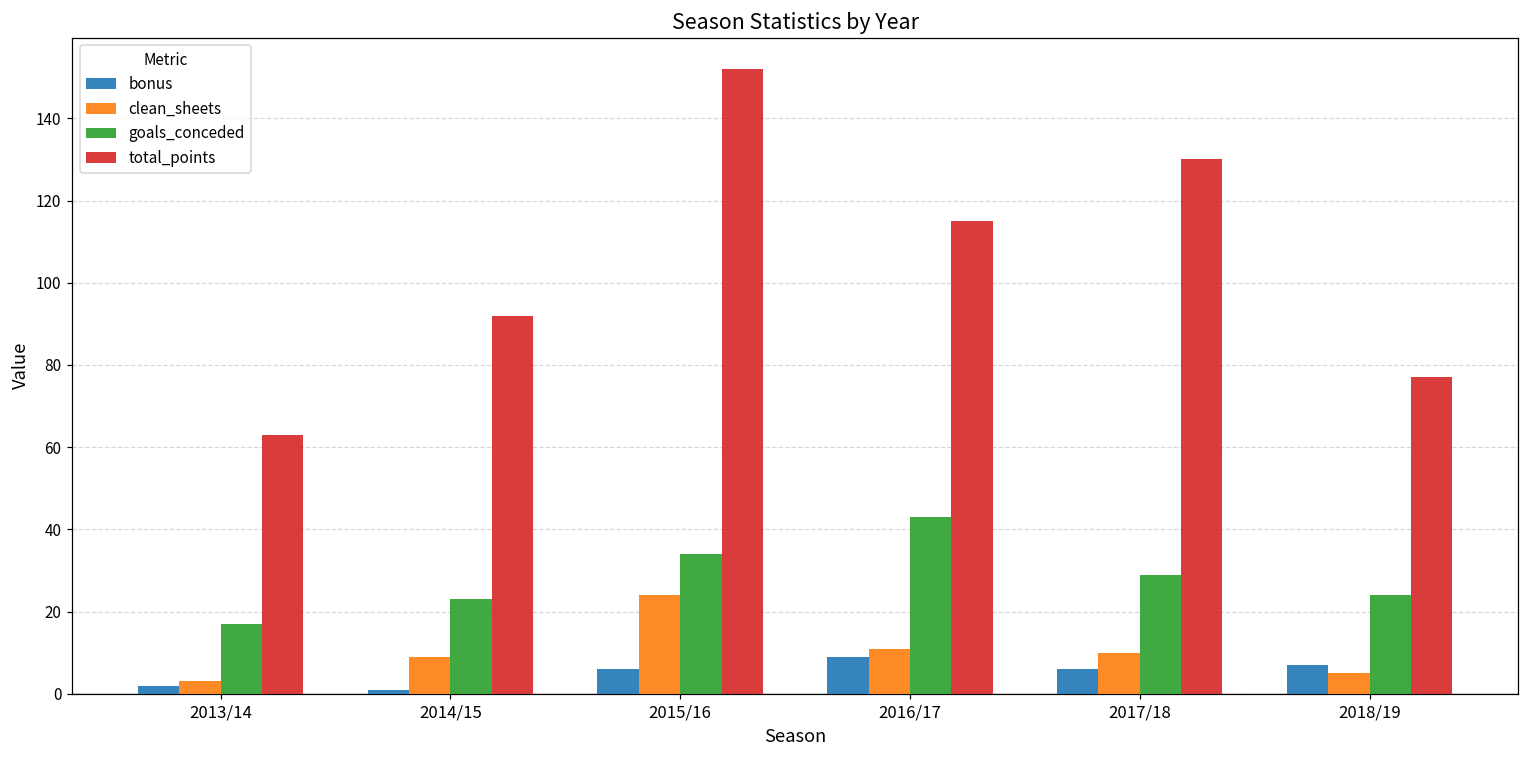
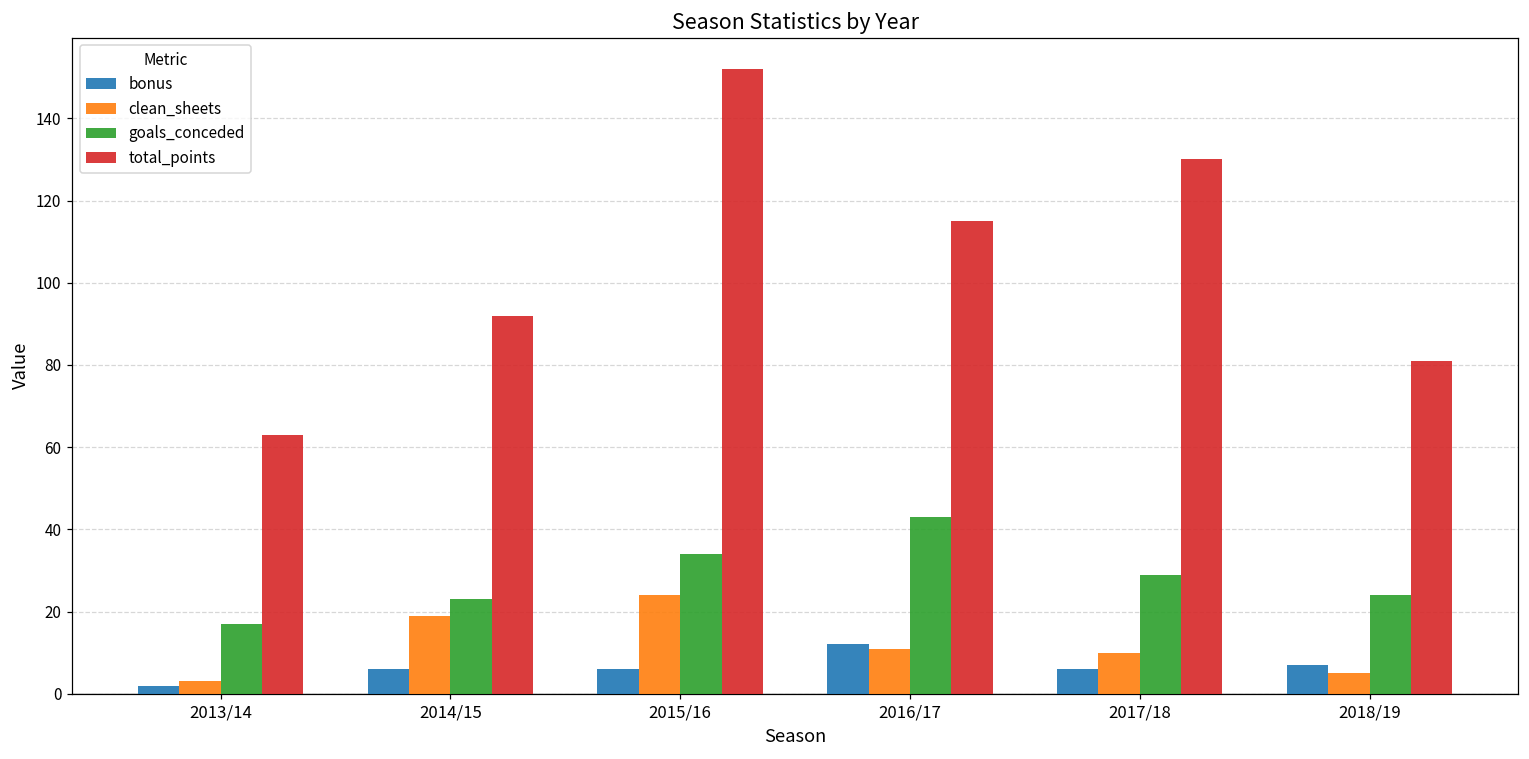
bonus, 2014/15: 1 -> 6
clean_sheets, 2014/15: 9 -> 19
bonus, 2016/17: 9 -> 12
total_points, 2018/19: 77 -> 81
